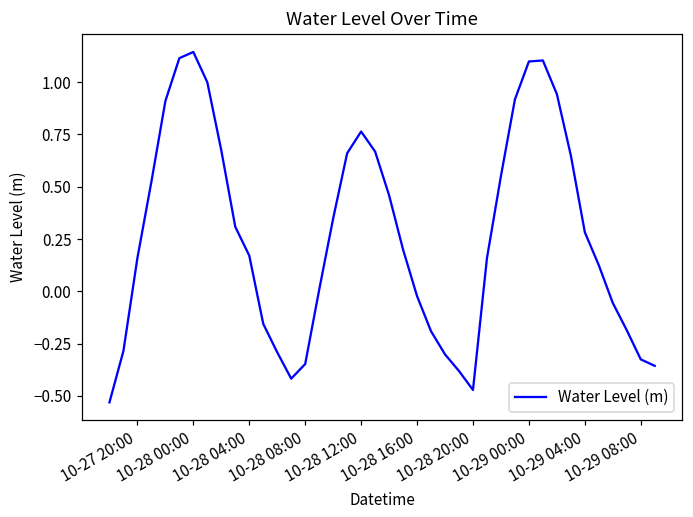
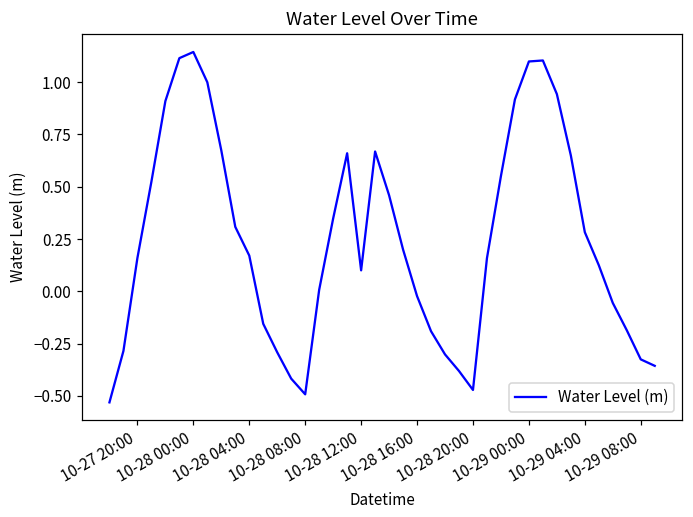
10-28 08:00: -0.35 -> -0.49
10-28 12:00: 0.76 -> 0.10
